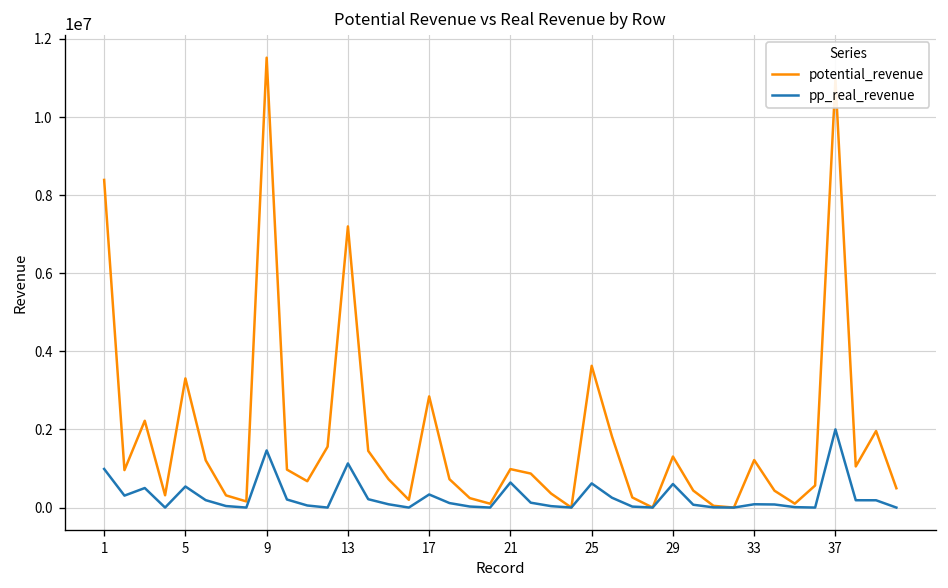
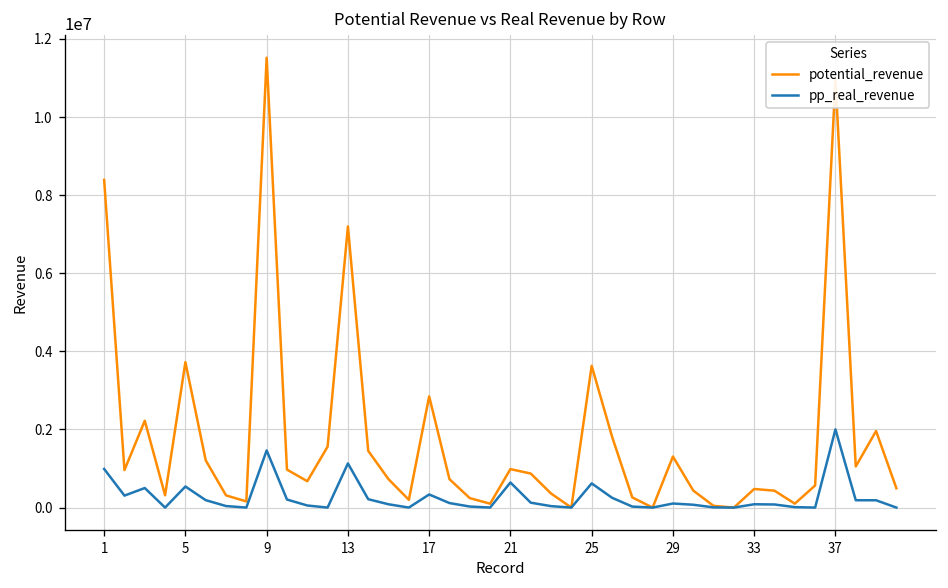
potential_revenue, 5: 3300000 -> 3700000
pp_real_revenue, 29: 600000 -> 100000
potential_revenue, 33: 1200000 -> 500000
